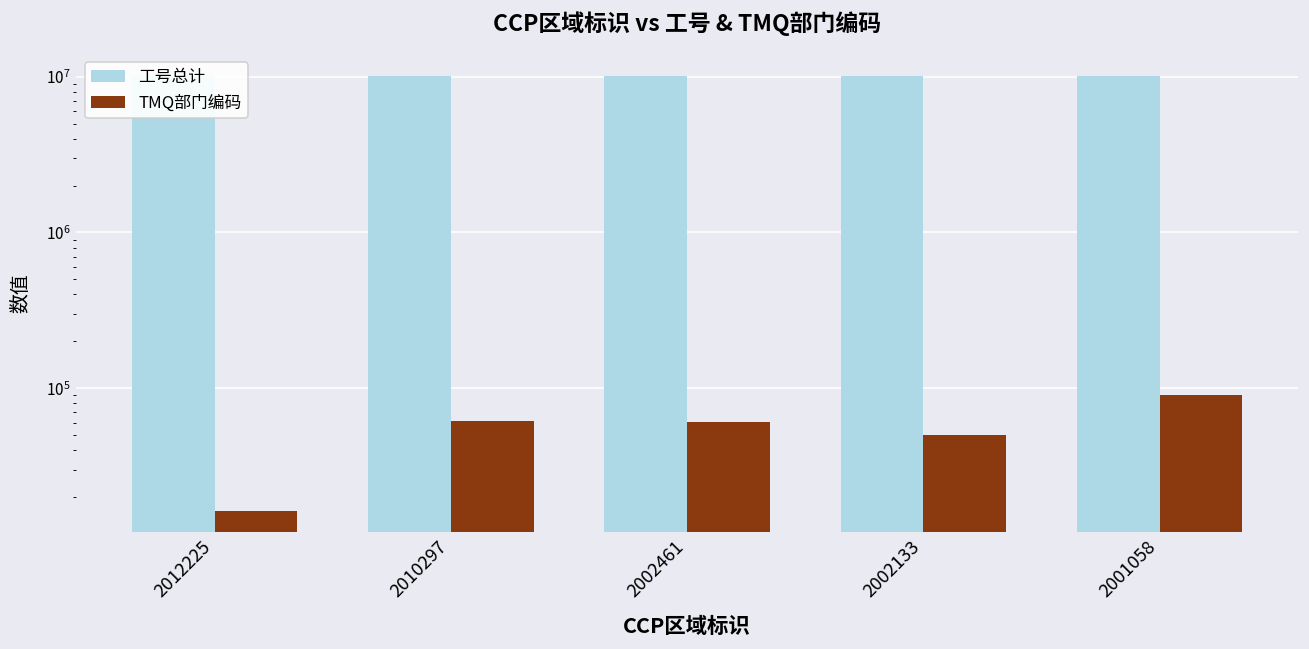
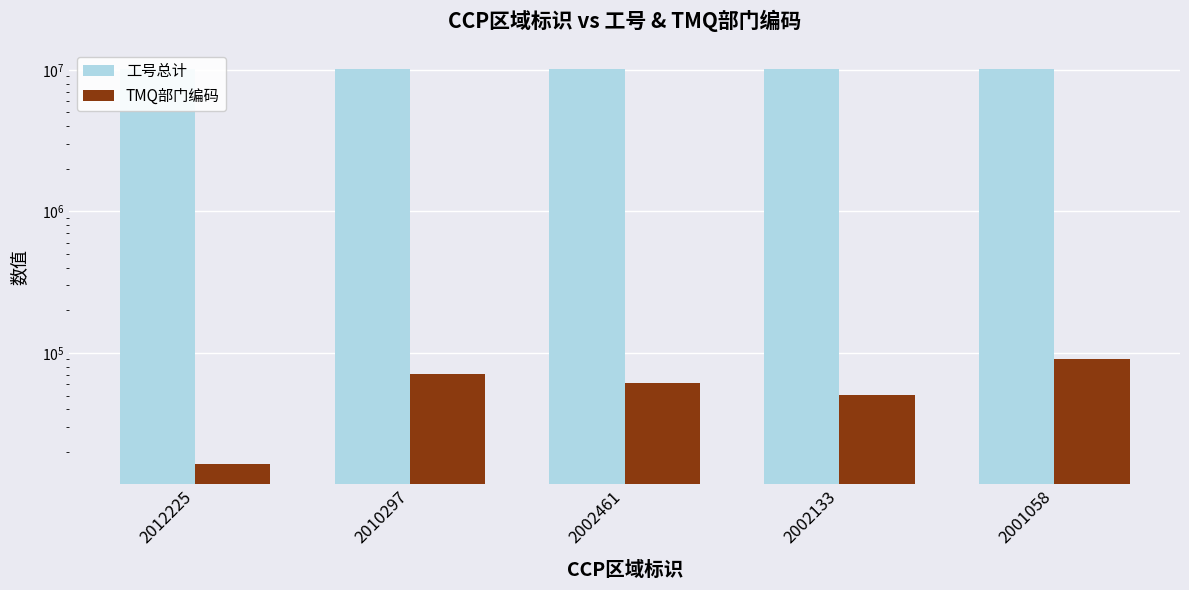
TMQ部门编码, 2010297: 60000 -> 70000
